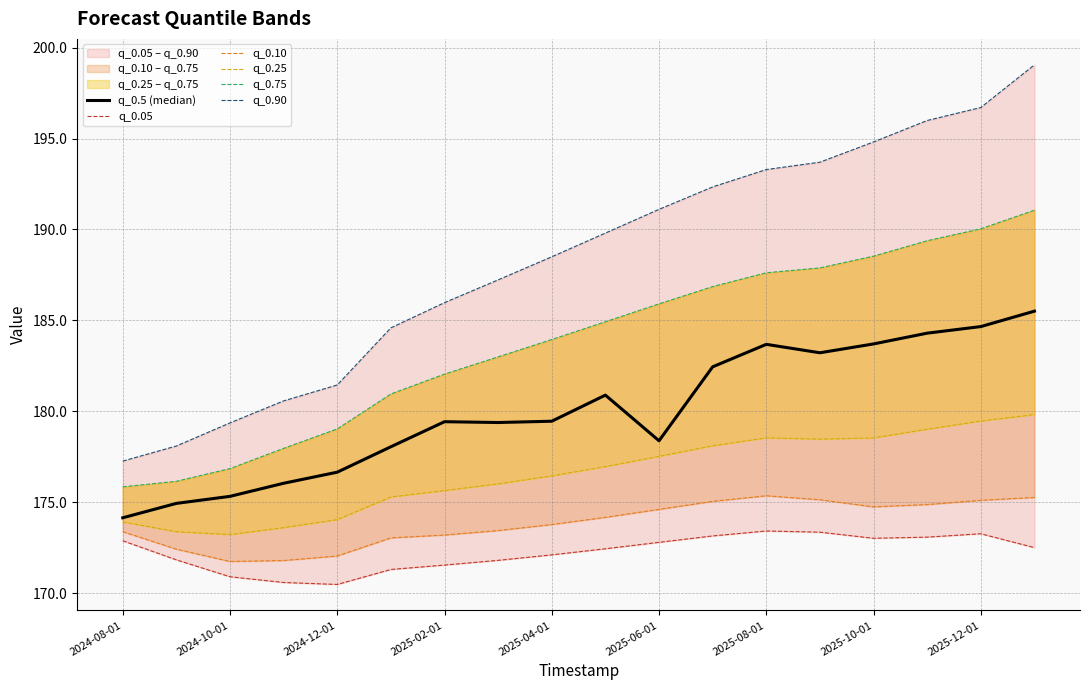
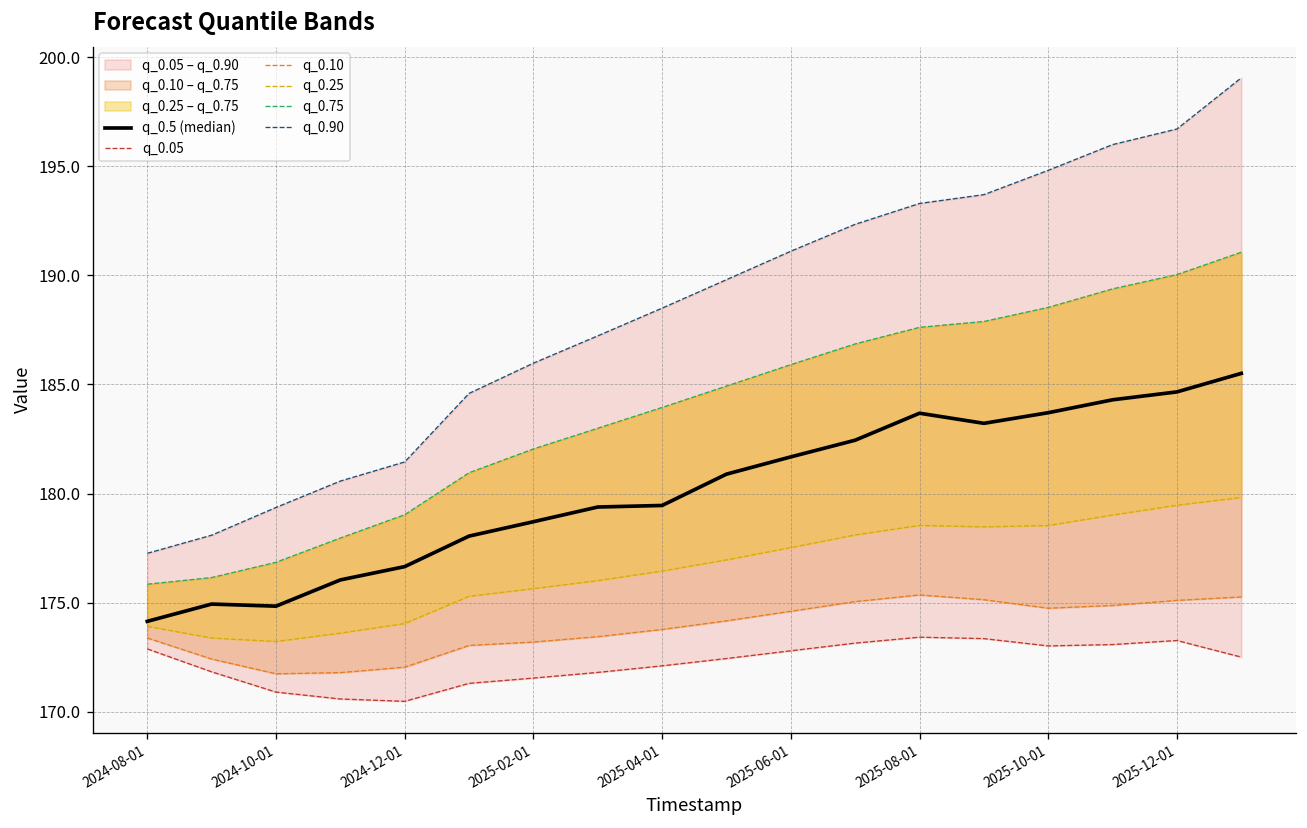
q_0.5 (median), 2024-10-01: 175.3 -> 174.8
q_0.5 (median), 2025-02-01: 179.4 -> 178.7
q_0.5 (median), 2025-06-01: 178.4 -> 181.7
